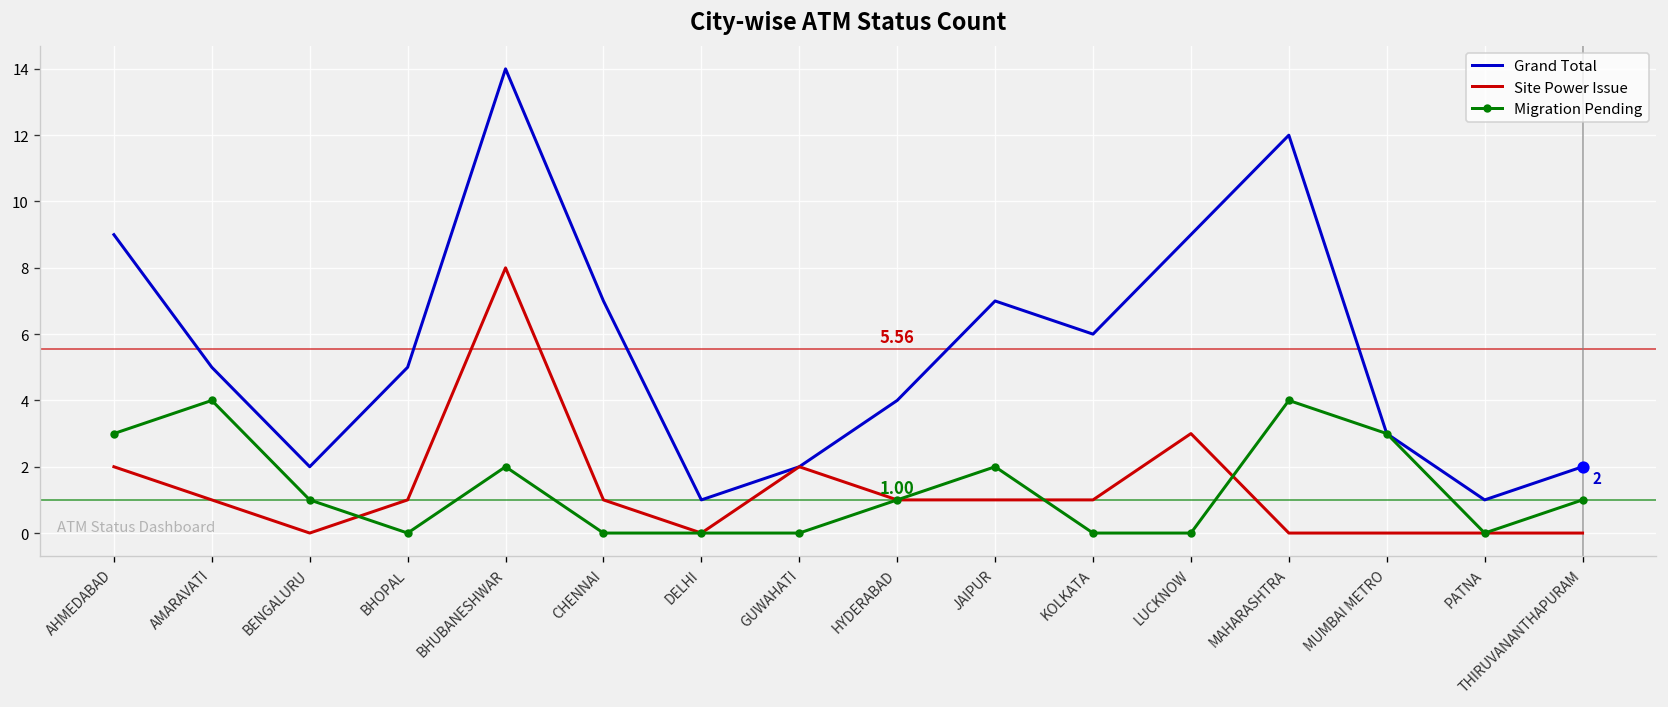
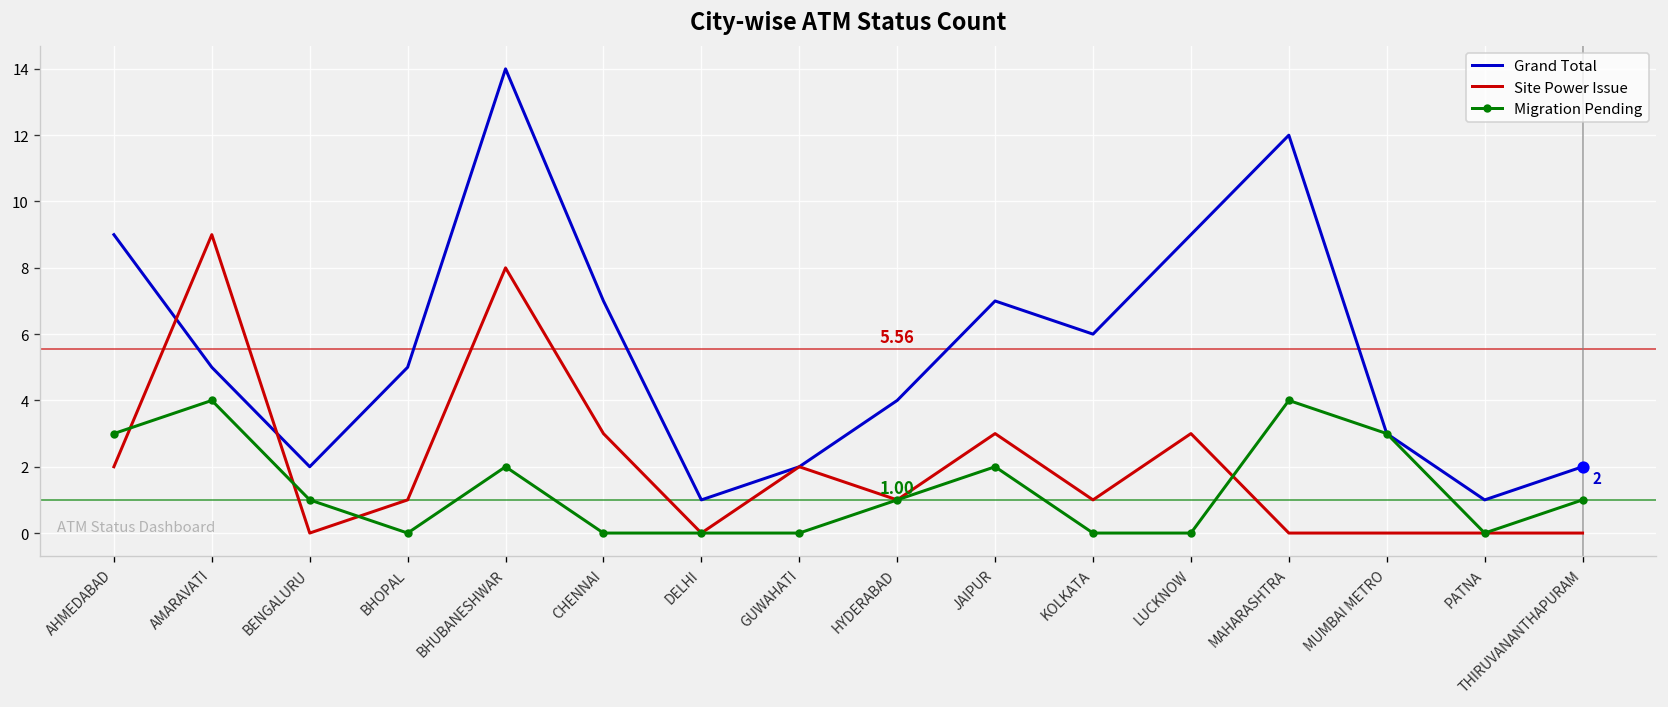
Site Power Issue, AMARAVATI: 1 -> 9
Site Power Issue, CHENNAI: 1 -> 3
Site Power Issue, JAIPUR: 1 -> 3
